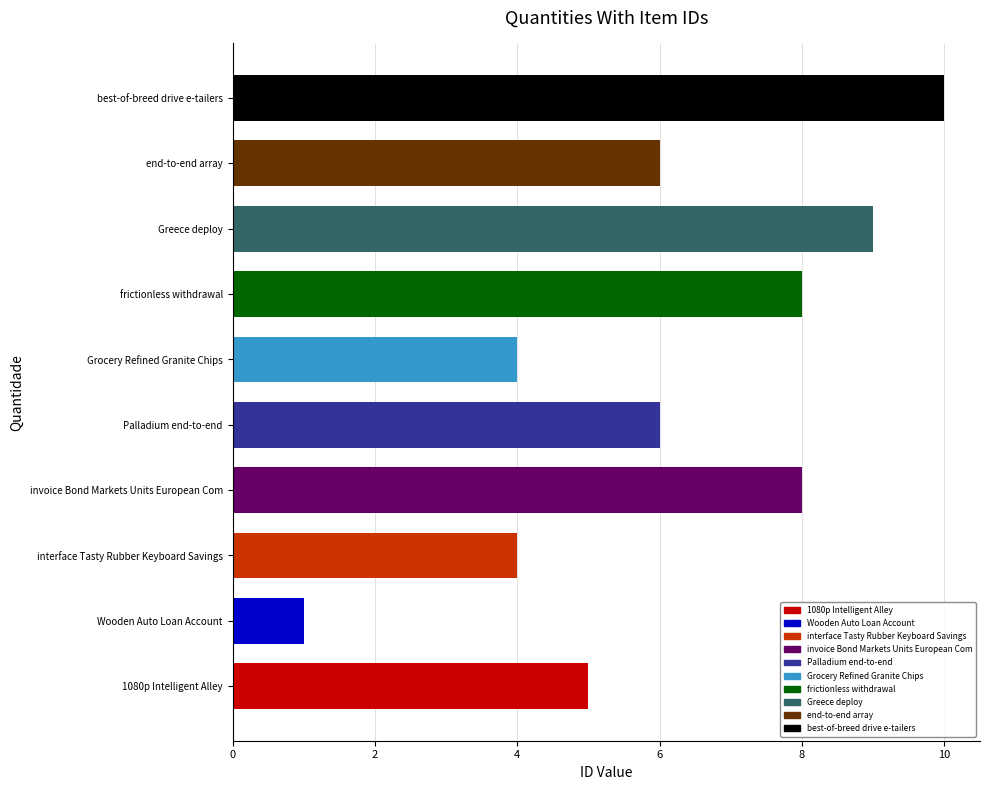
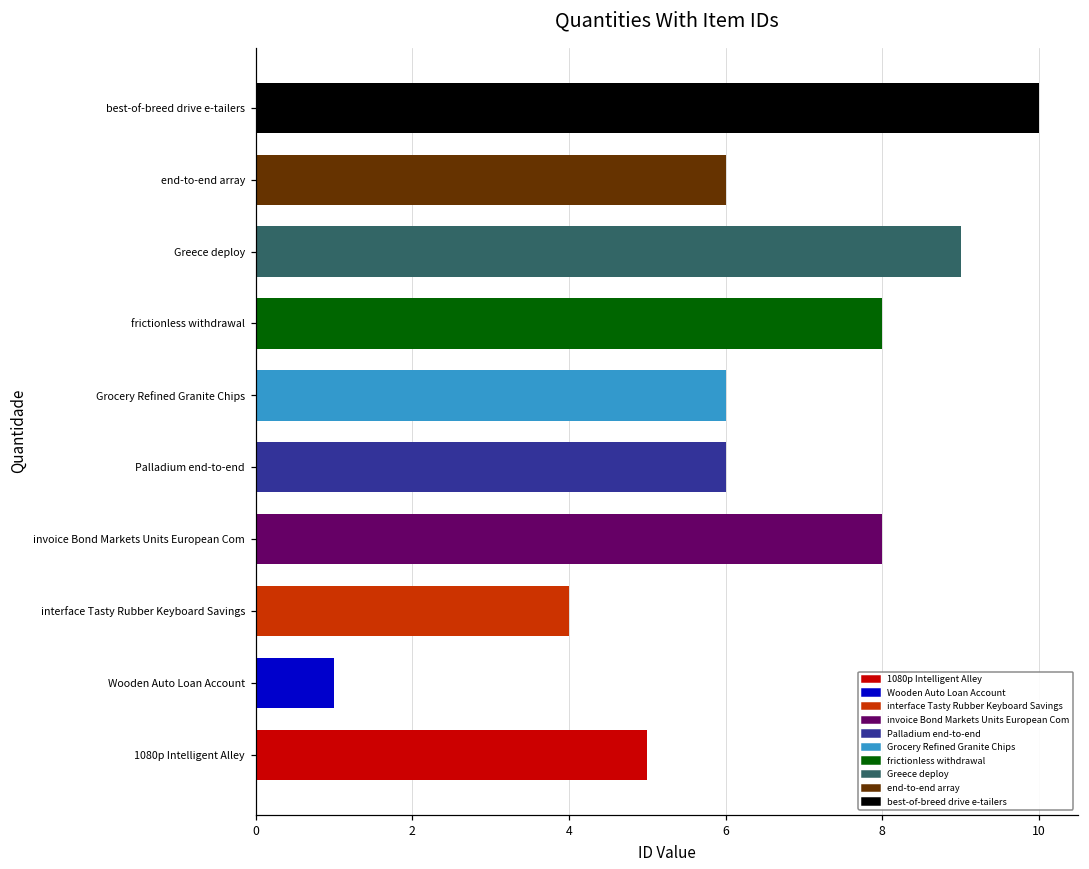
Grocery Refined Granite Chips, Grocery Refined Granite Chips: 4 -> 6
